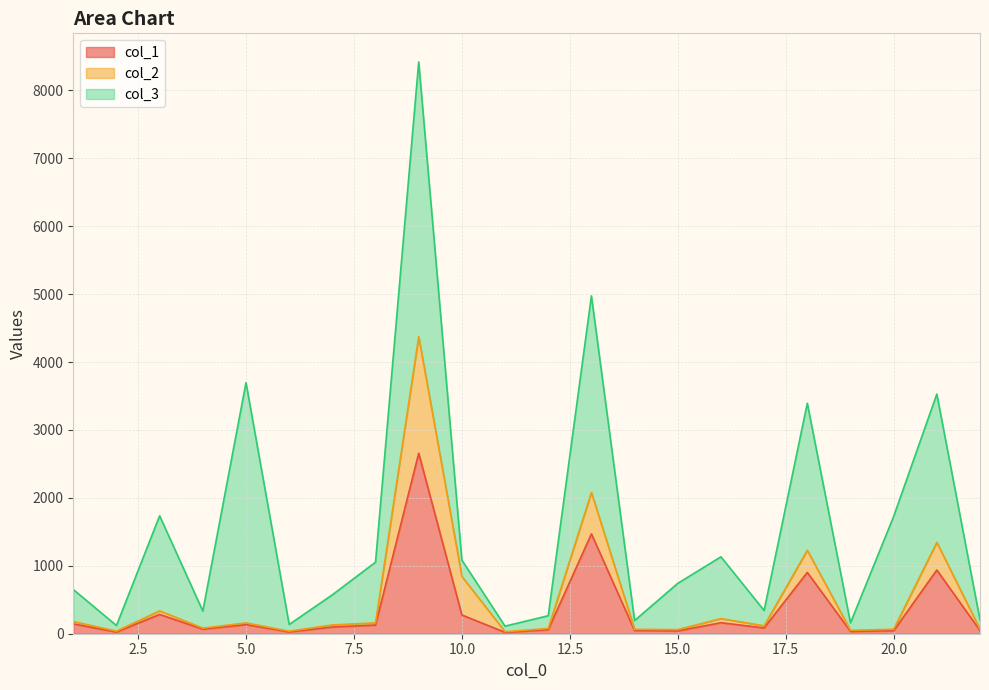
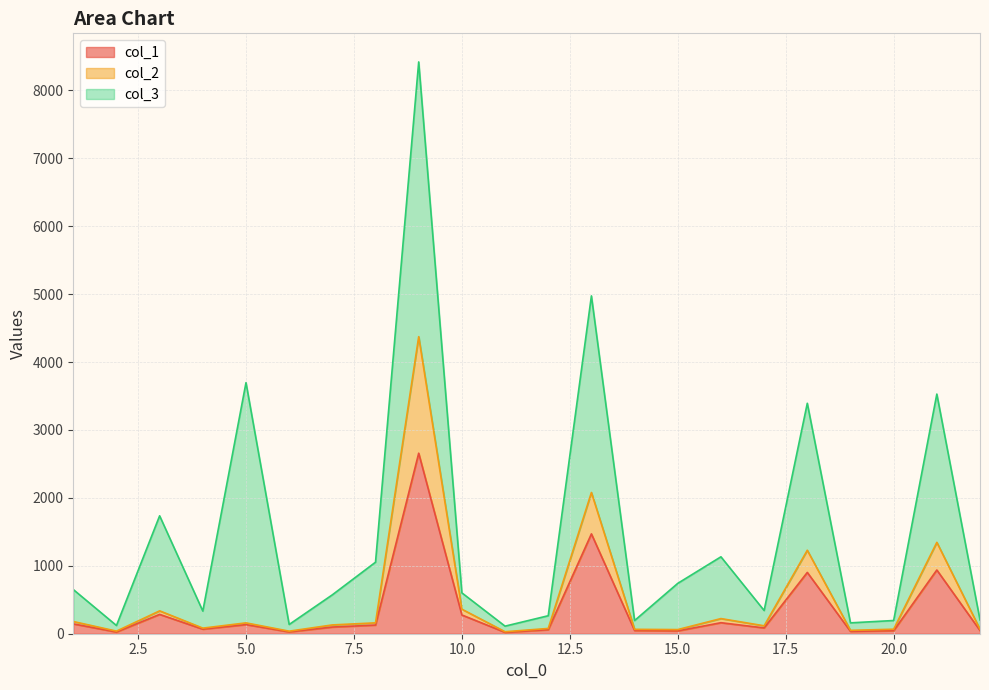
col_2, 10.0: 600 -> 100
col_3, 20.0: 1700 -> 100
